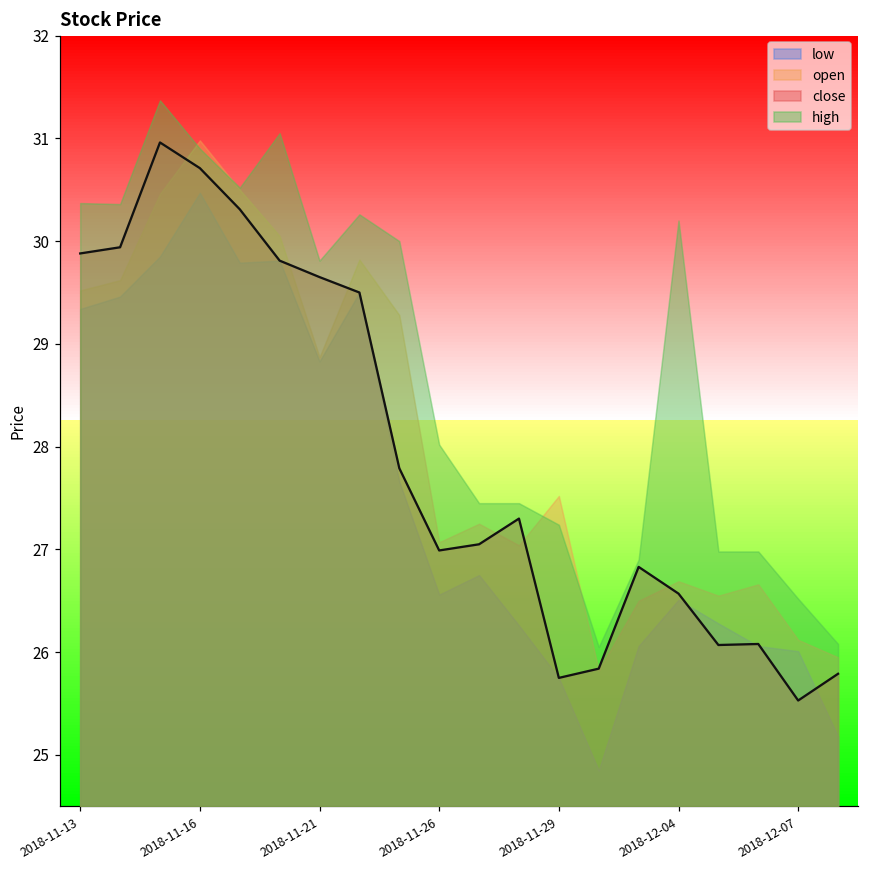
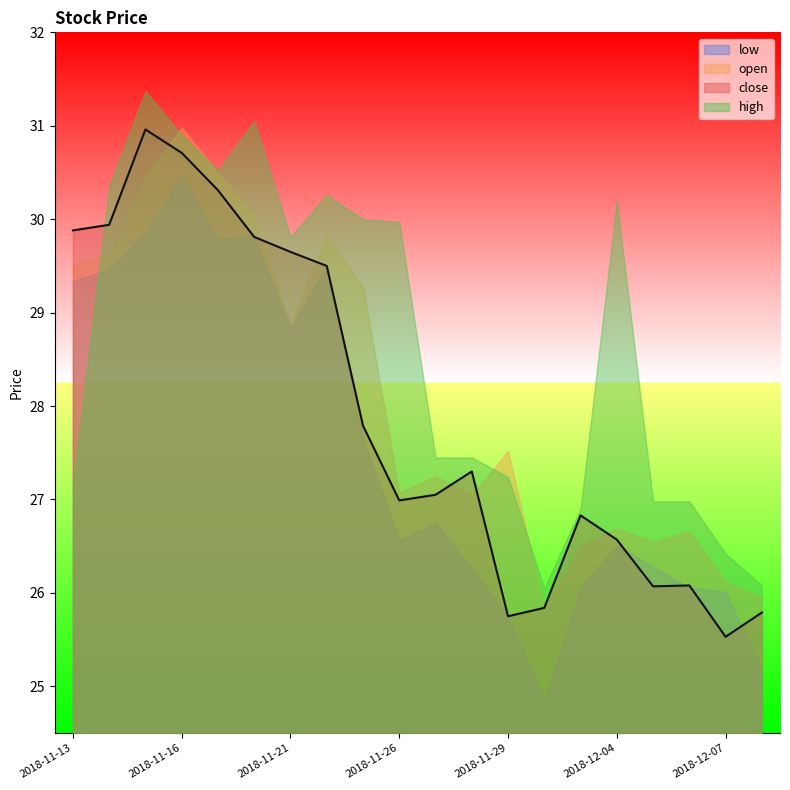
high, 2018-11-13: 30.4 -> 27.2
high, 2018-11-26: 28.0 -> 30.0
high, 2018-12-07: 26.5 -> 26.4
